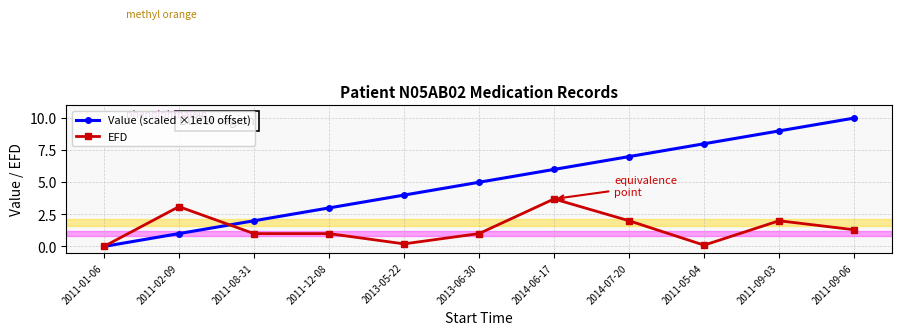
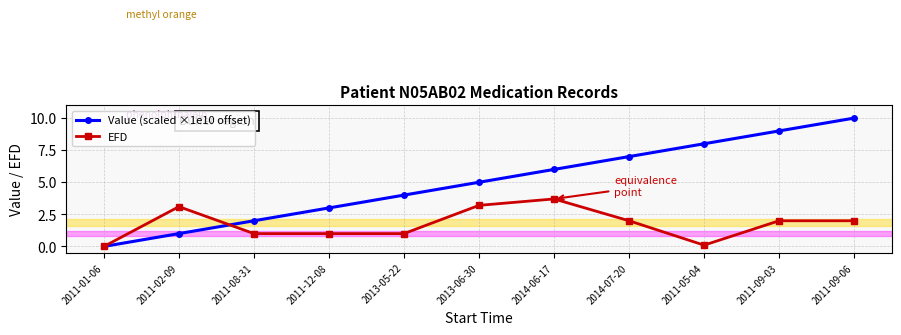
EFD, 2013-05-22: 0.2 -> 1.0
EFD, 2013-06-30: 1.0 -> 3.2
EFD, 2011-09-06: 1.3 -> 2.0
